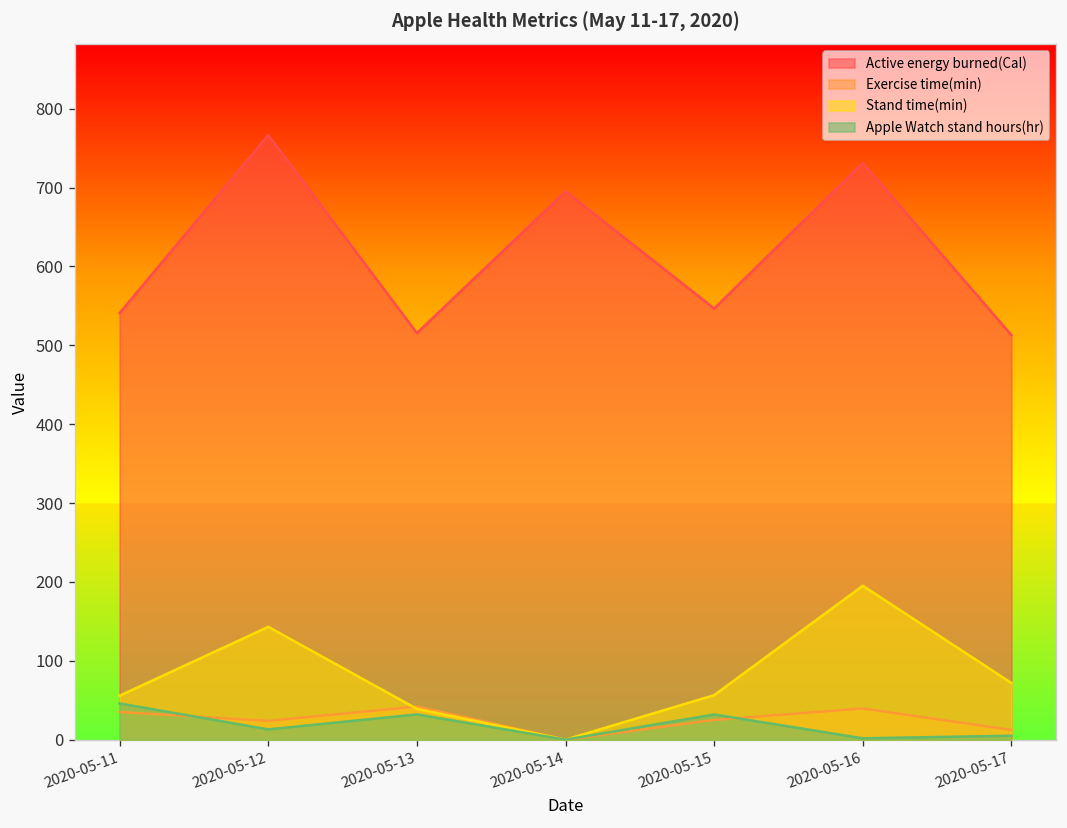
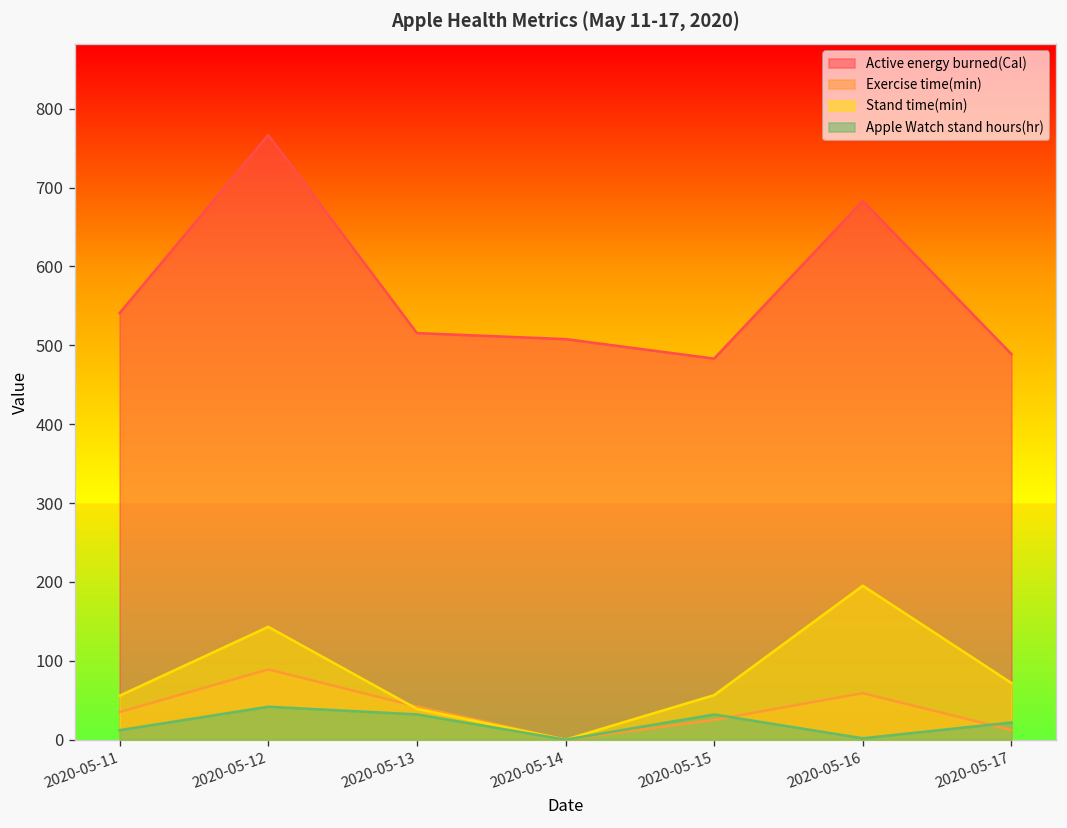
Apple Watch stand hours(hr), 2020-05-11: 50 -> 10
Exercise time(min), 2020-05-12: 20 -> 90
Apple Watch stand hours(hr), 2020-05-12: 10 -> 40
Active energy burned(Cal), 2020-05-14: 690 -> 510
Active energy burned(Cal), 2020-05-15: 550 -> 480
Active energy burned(Cal), 2020-05-16: 730 -> 680
Exercise time(min), 2020-05-16: 40 -> 60
Active energy burned(Cal), 2020-05-17: 510 -> 490
Apple Watch stand hours(hr), 2020-05-17: 10 -> 20
